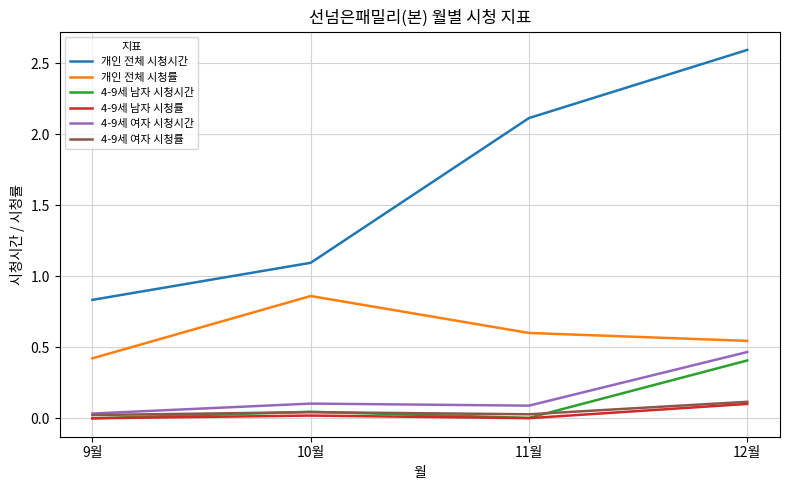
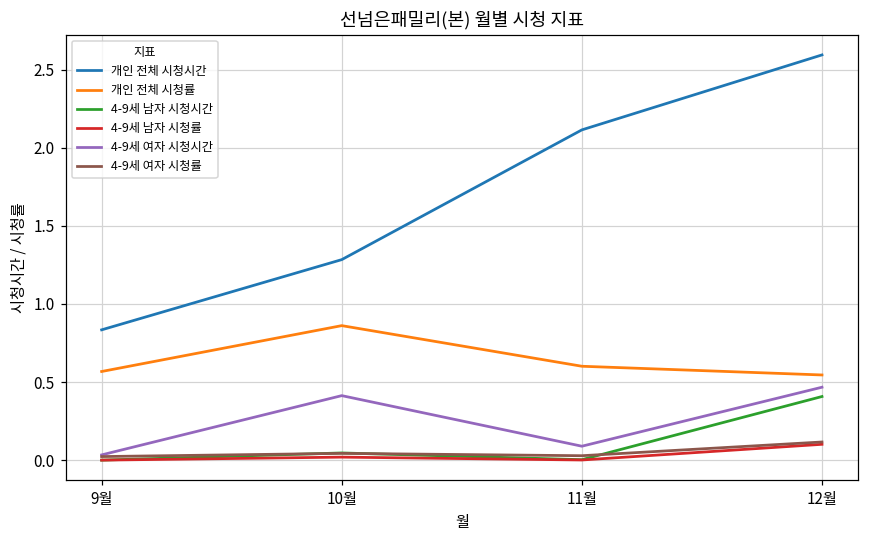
개인 전체 시청률, 9월: 0.42 -> 0.57
개인 전체 시청시간, 10월: 1.09 -> 1.28
4-9세 여자 시청시간, 10월: 0.10 -> 0.41
